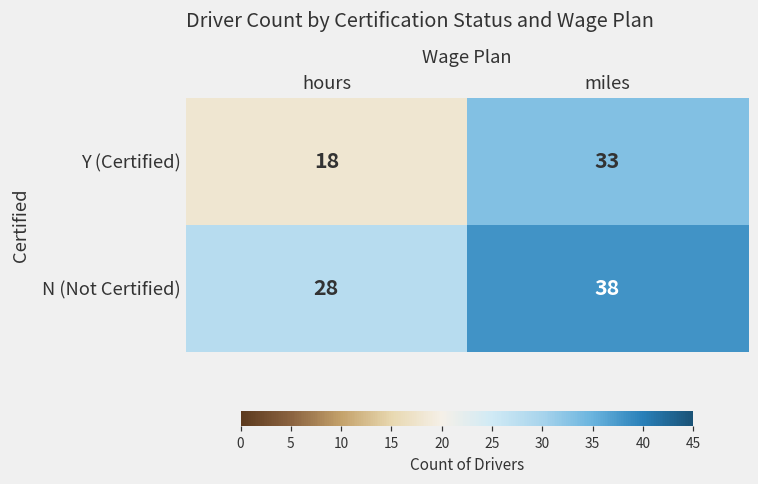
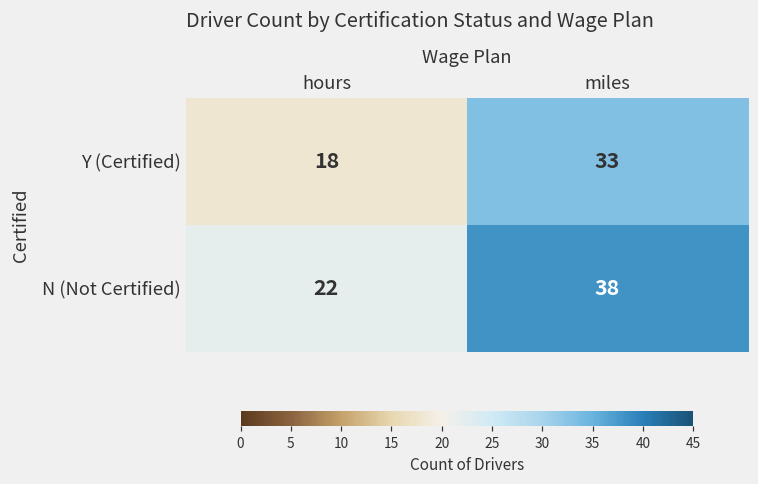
N (Not Certified), hours: 28 -> 22
